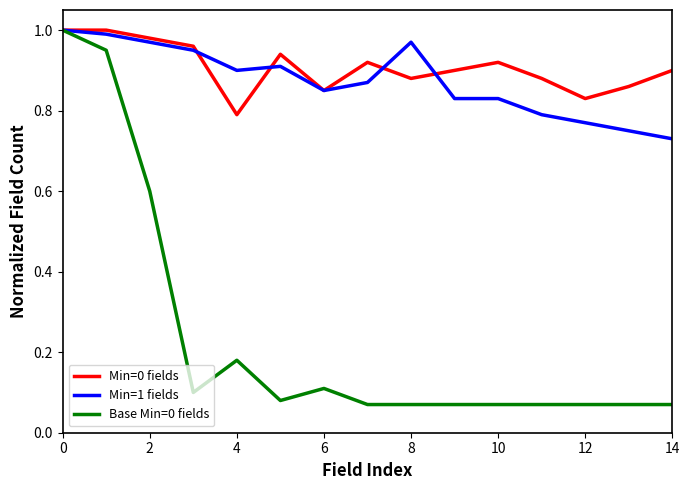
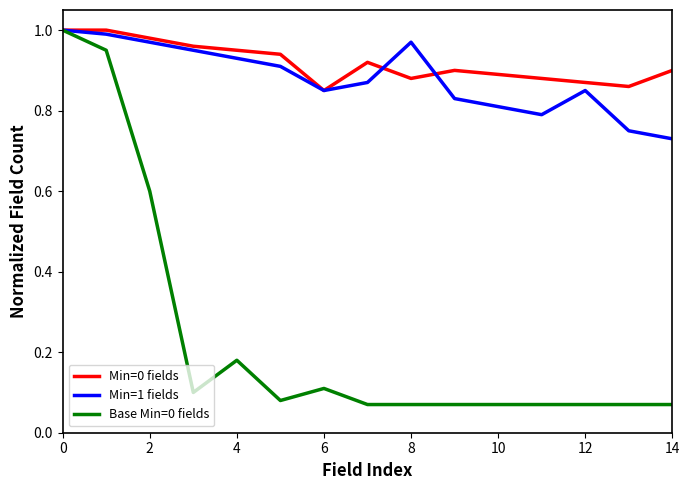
Min=0 fields, 4: 0.79 -> 0.95
Min=1 fields, 4: 0.90 -> 0.93
Min=0 fields, 10: 0.92 -> 0.89
Min=1 fields, 10: 0.83 -> 0.81
Min=0 fields, 12: 0.83 -> 0.87
Min=1 fields, 12: 0.77 -> 0.85
